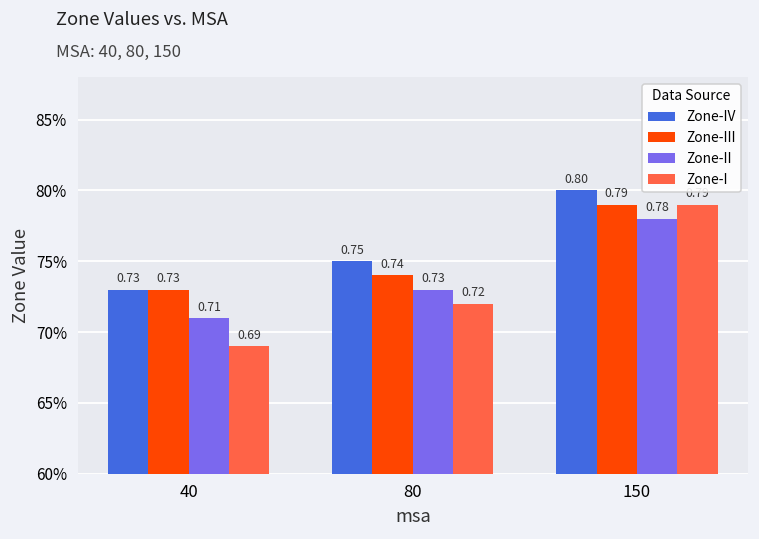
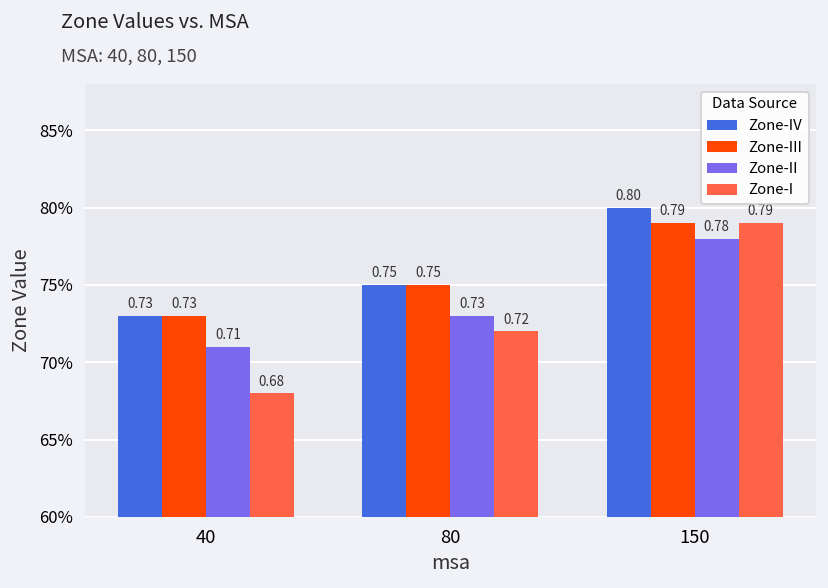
Zone-I, 40: 0.69 -> 0.68
Zone-III, 80: 0.74 -> 0.75
